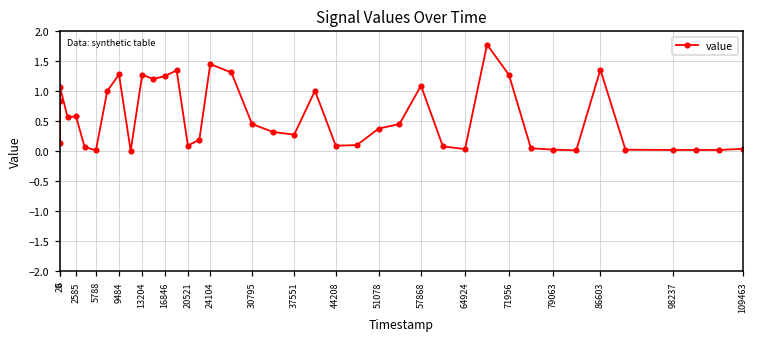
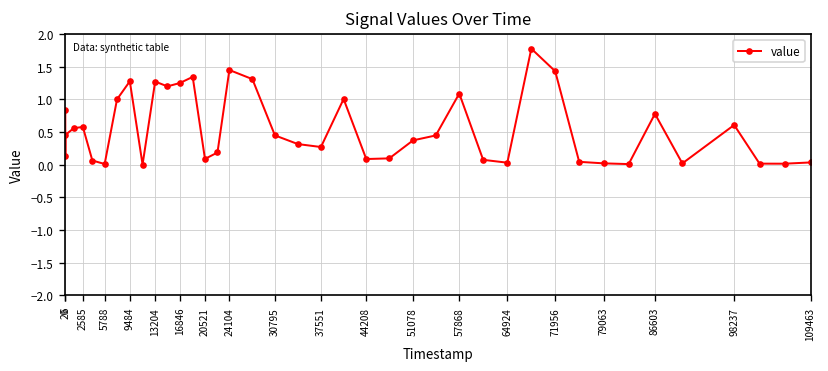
20: 1.1 -> 0.5
71956: 1.3 -> 1.4
86603: 1.4 -> 0.8
98237: 0.0 -> 0.6
